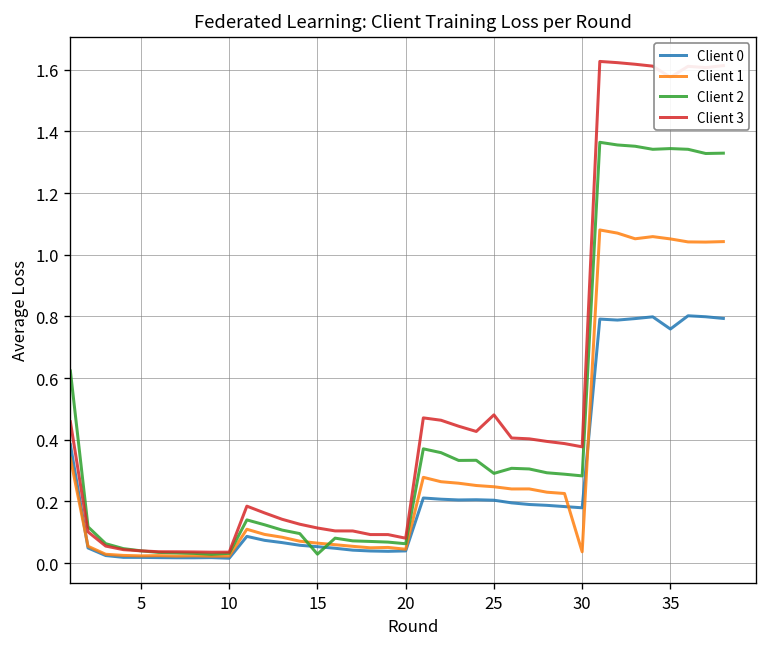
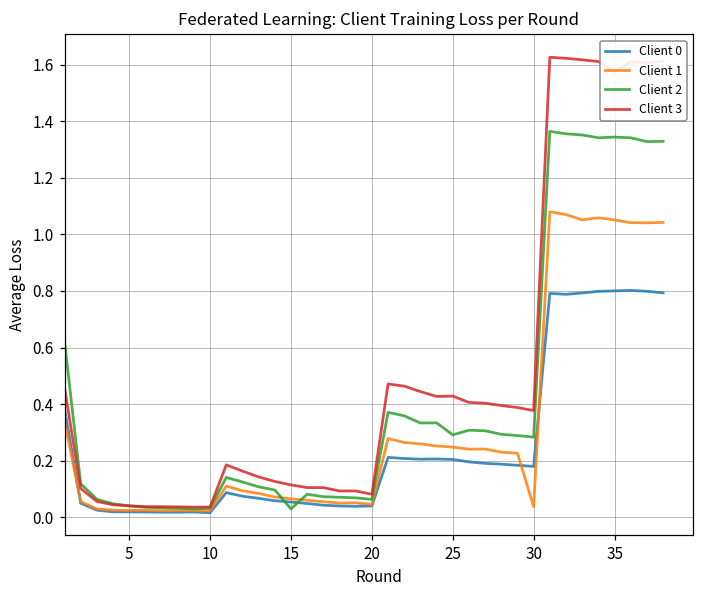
Client 3, 25: 0.48 -> 0.43
Client 0, 35: 0.76 -> 0.80
